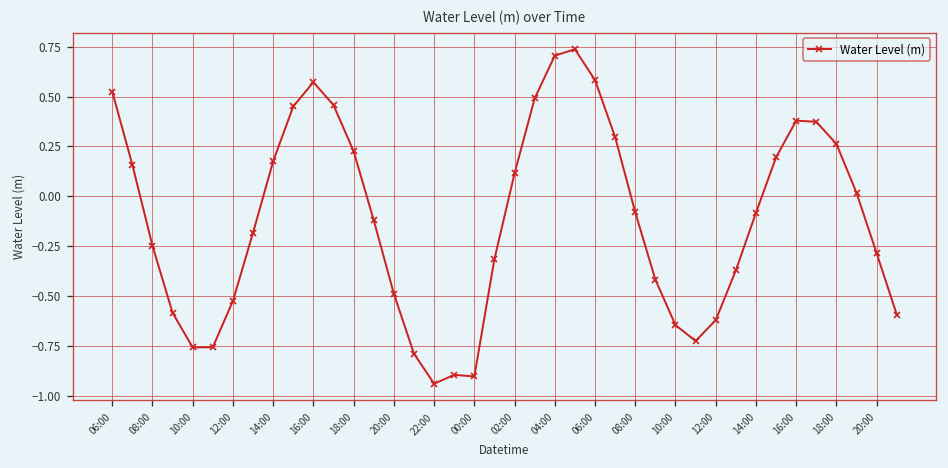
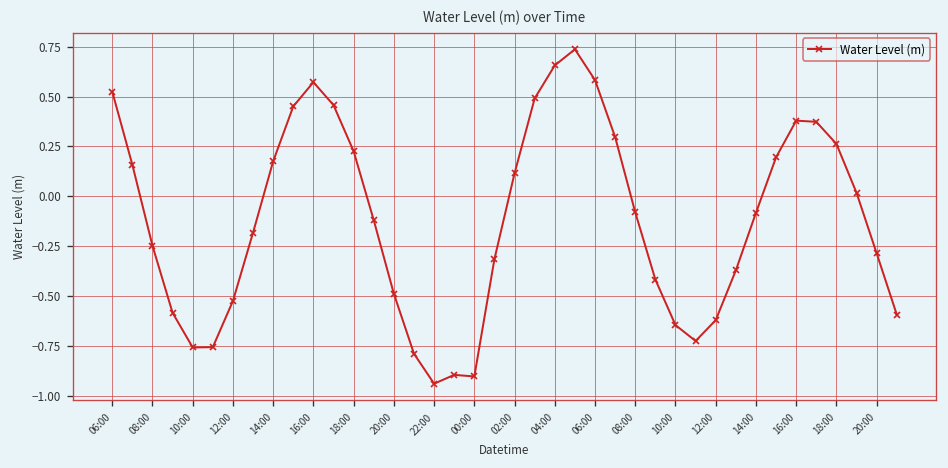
04:00: 0.71 -> 0.66
